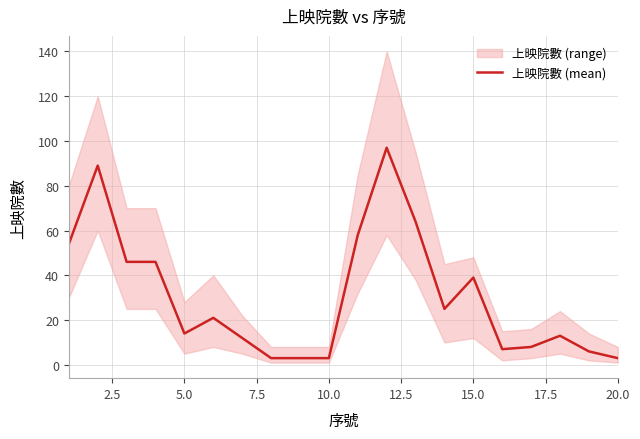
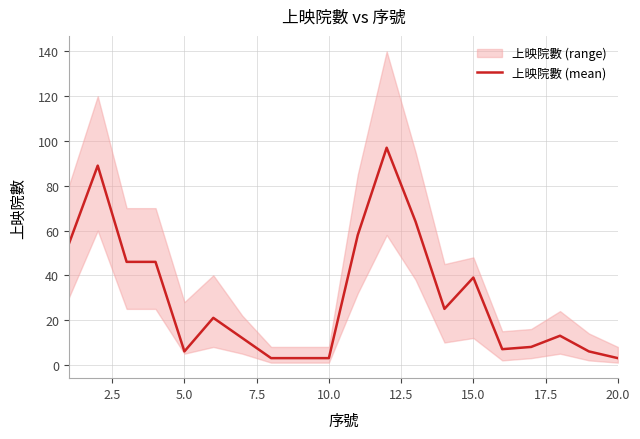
上映院數 (mean), 5.0: 14 -> 6
